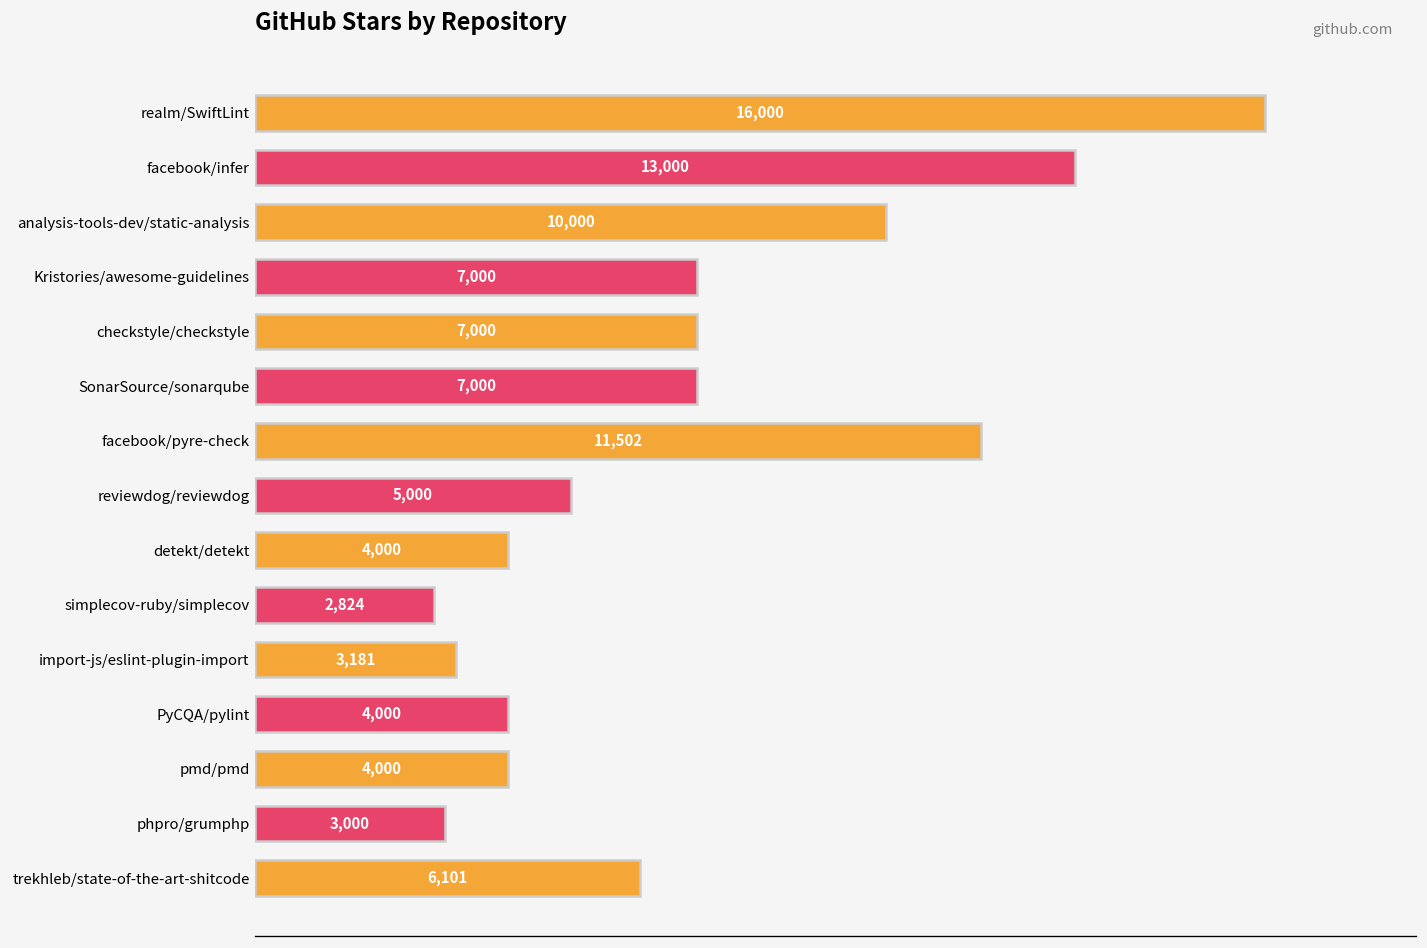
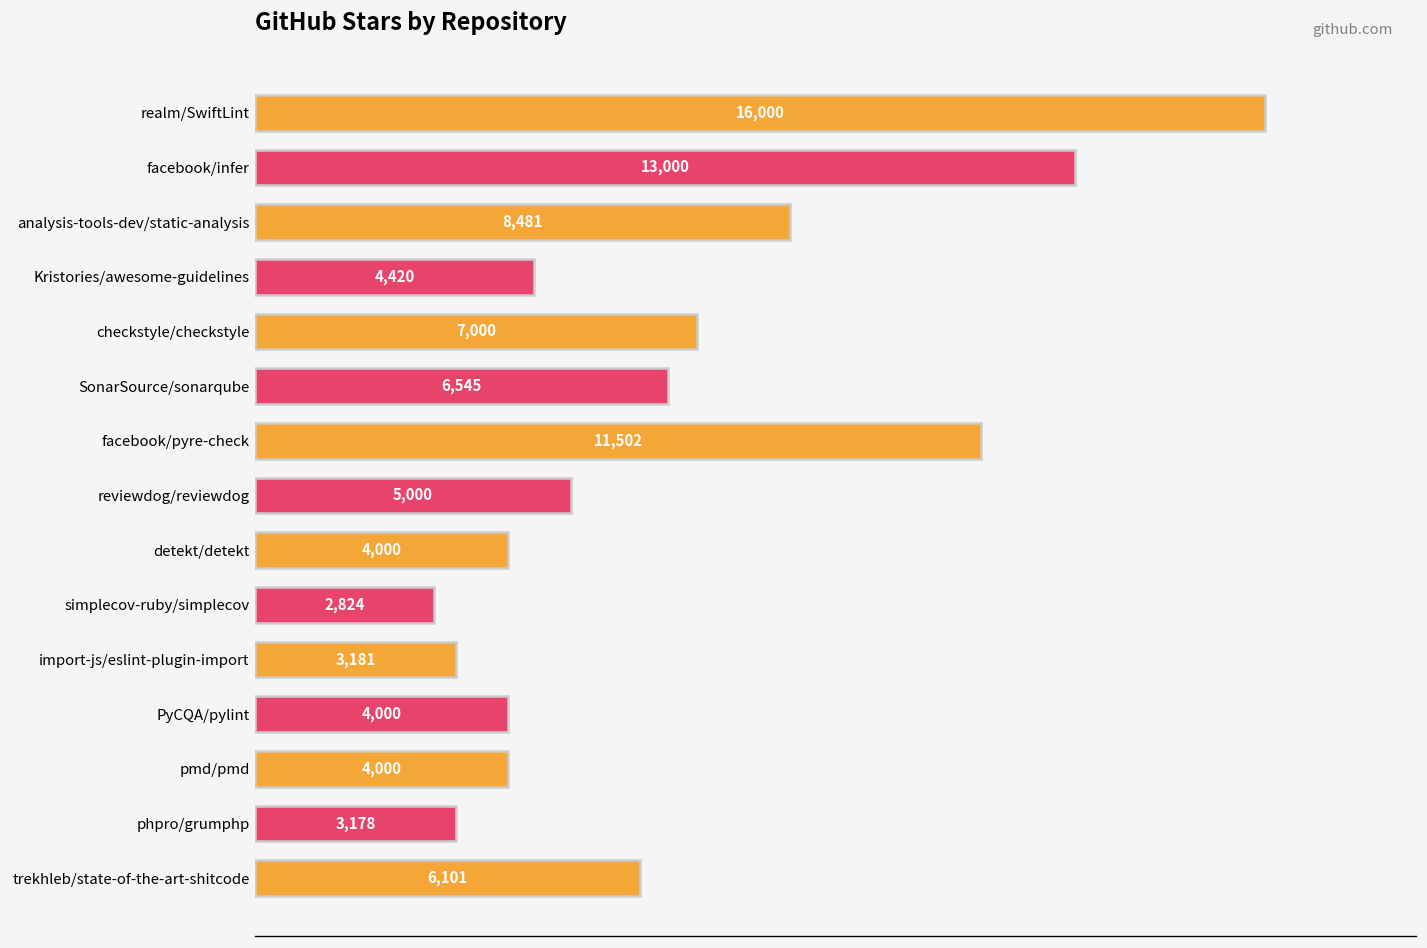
analysis-tools-dev/static-analysis: 10,000 -> 8,481
Kristories/awesome-guidelines: 7,000 -> 4,420
SonarSource/sonarqube: 7,000 -> 6,545
phpro/grumphp: 3,000 -> 3,178
